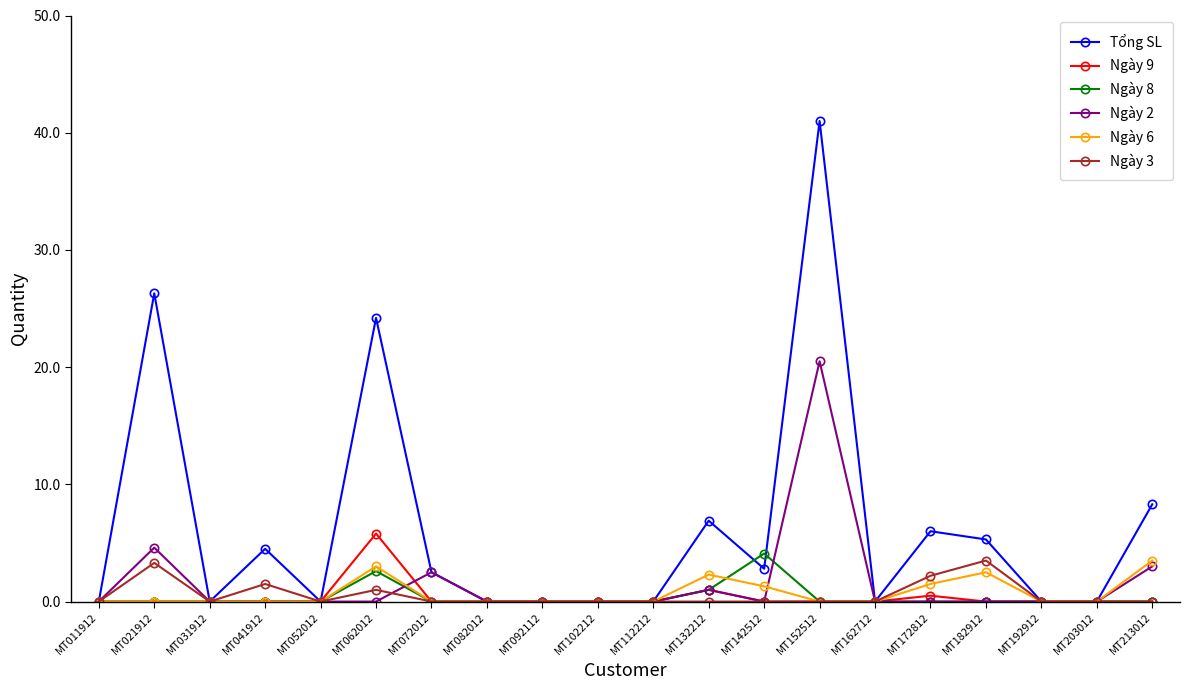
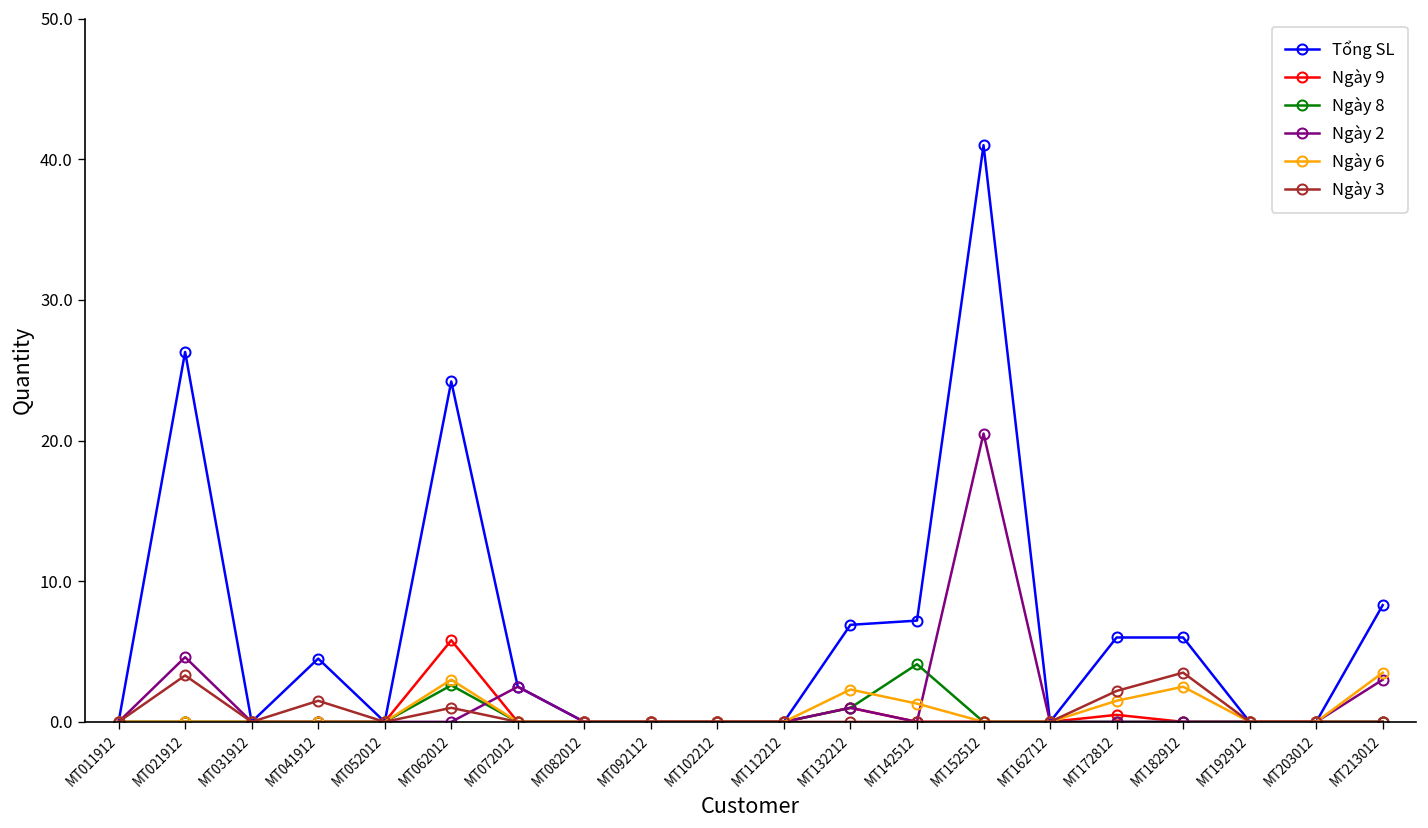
Tổng SL, MT142512: 2.8 -> 7.2
Tổng SL, MT182912: 5.3 -> 6.0
